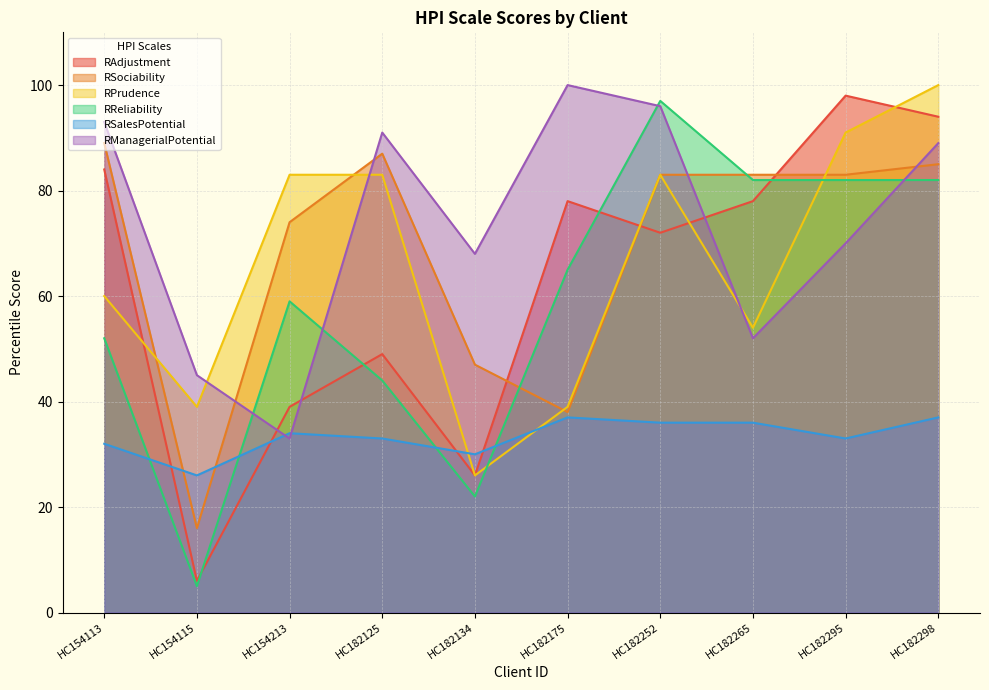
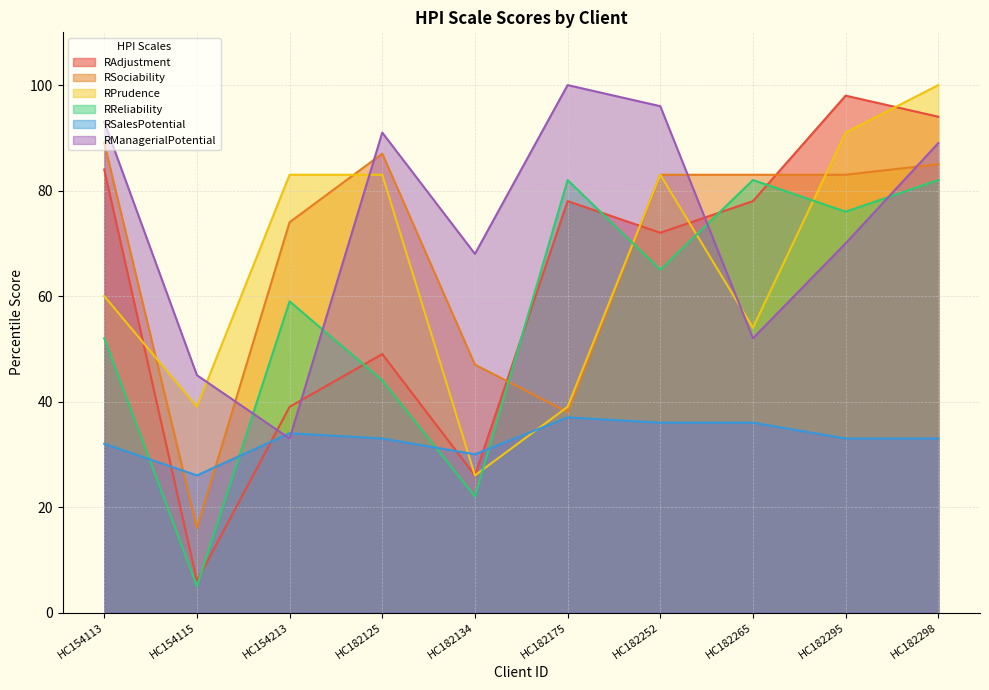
RReliability, HC182175: 65 -> 82
RReliability, HC182252: 97 -> 65
RReliability, HC182295: 82 -> 76
RSalesPotential, HC182298: 37 -> 33
